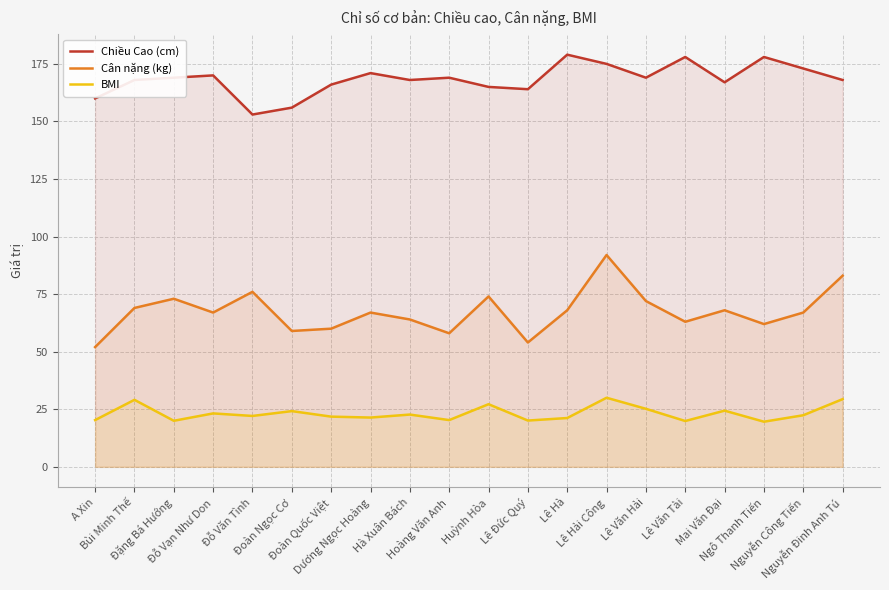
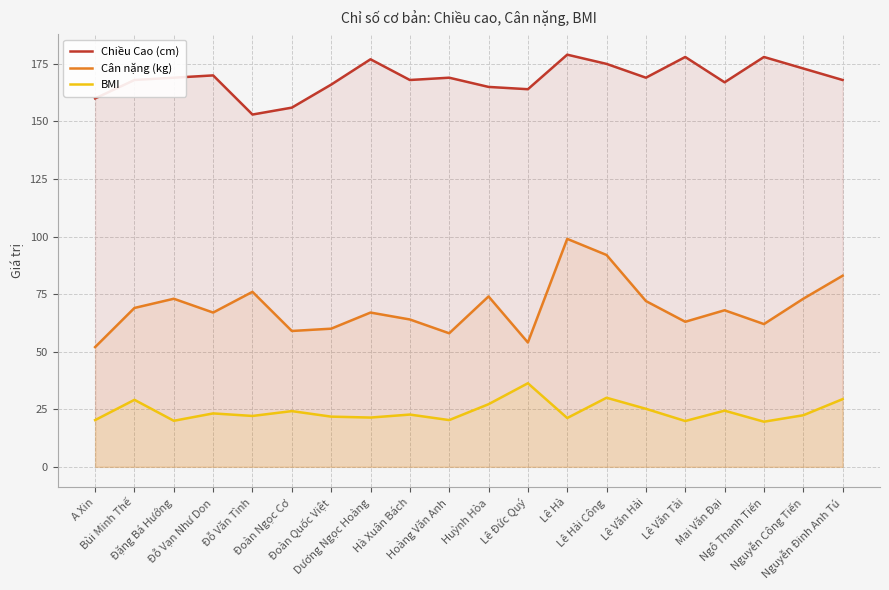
Chiều Cao (cm), Dương Ngọc Hoàng: 171 -> 177
BMI, Lê Đức Quý: 20 -> 36
Cân nặng (kg), Lê Hà: 68 -> 99
Cân nặng (kg), Nguyễn Công Tiến: 67 -> 73
